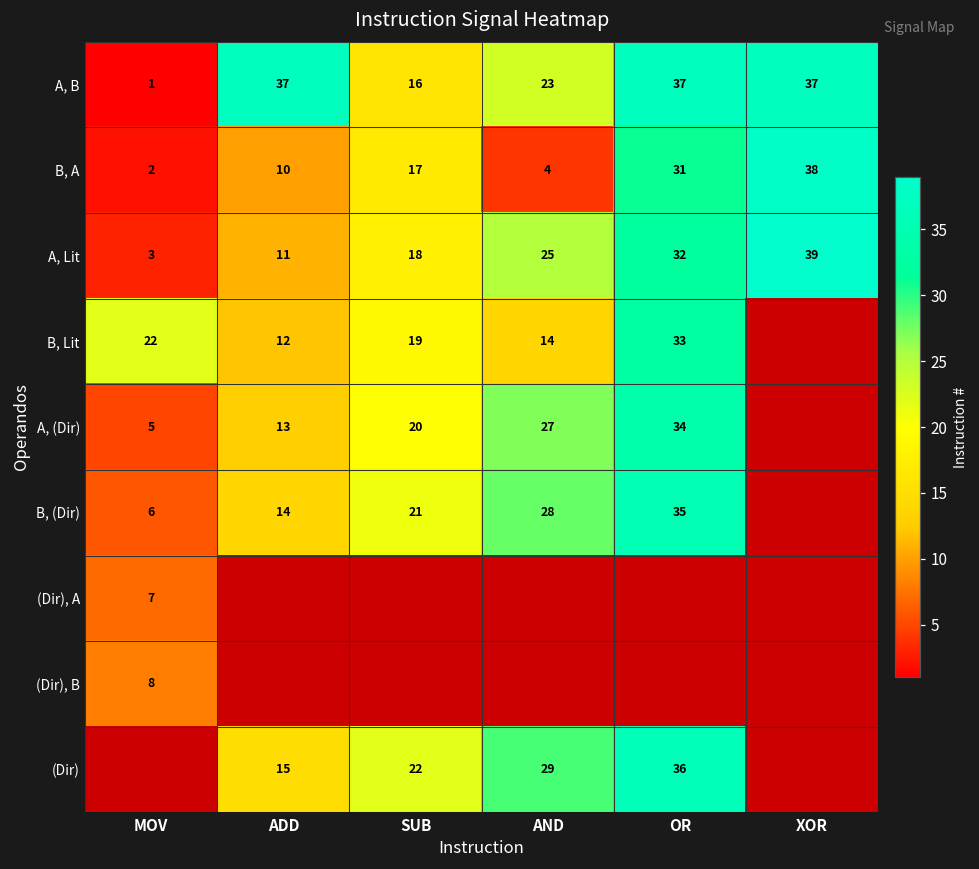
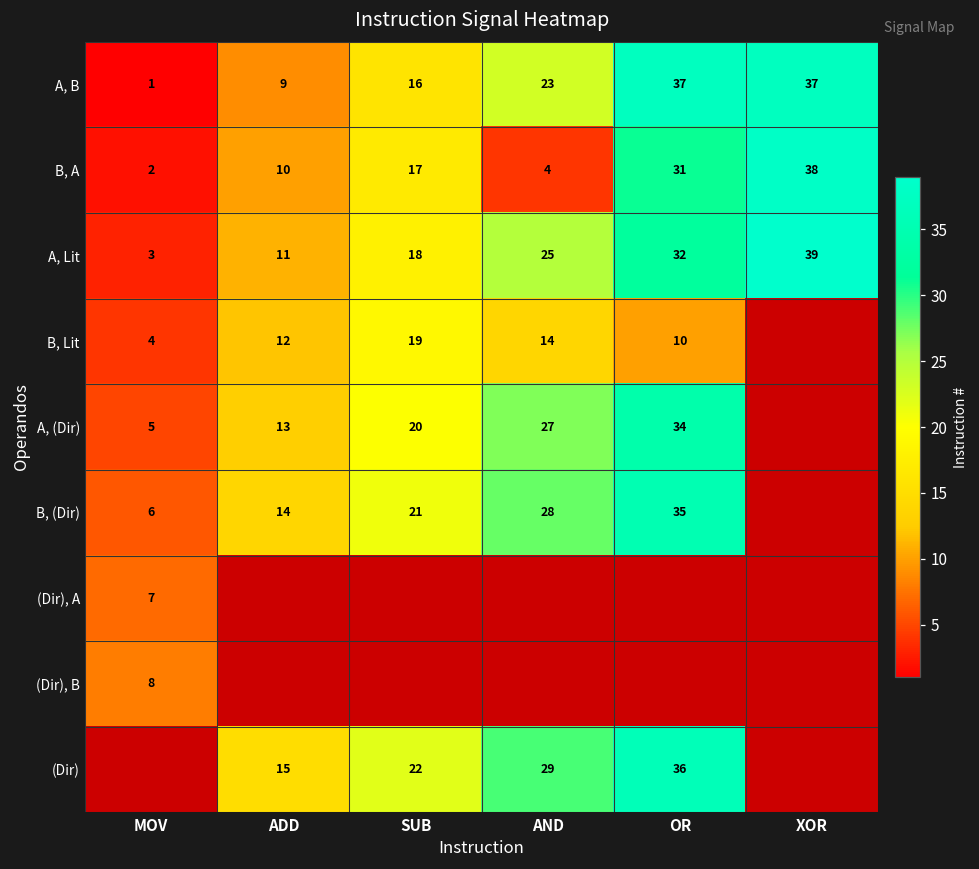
A, B, ADD: 37 -> 9
B, Lit, MOV: 22 -> 4
B, Lit, OR: 33 -> 10
